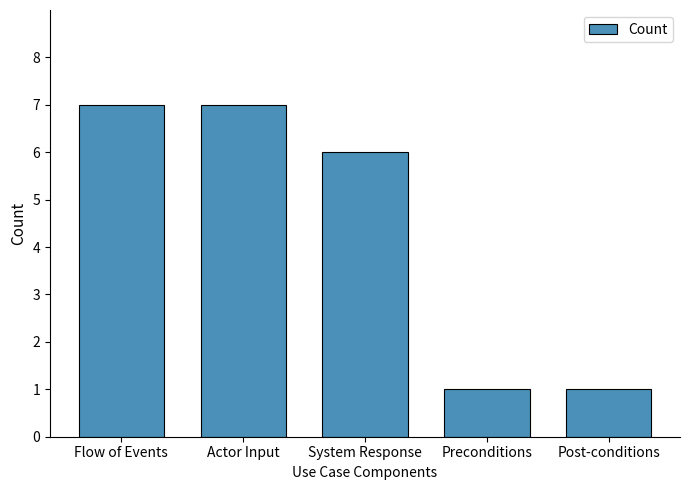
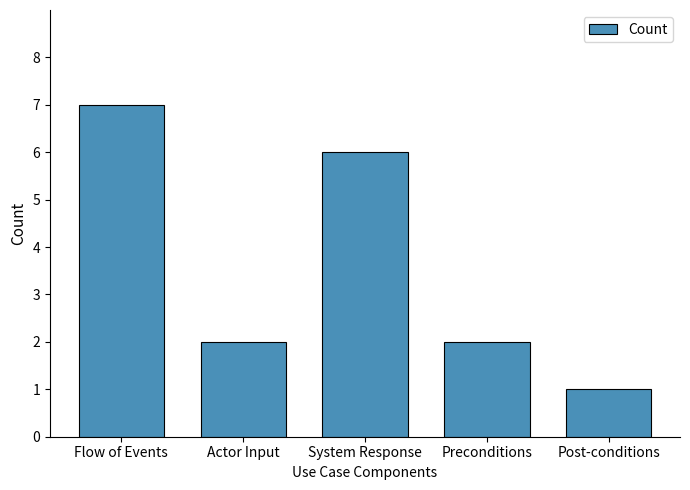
Actor Input: 7 -> 2
Preconditions: 1 -> 2
